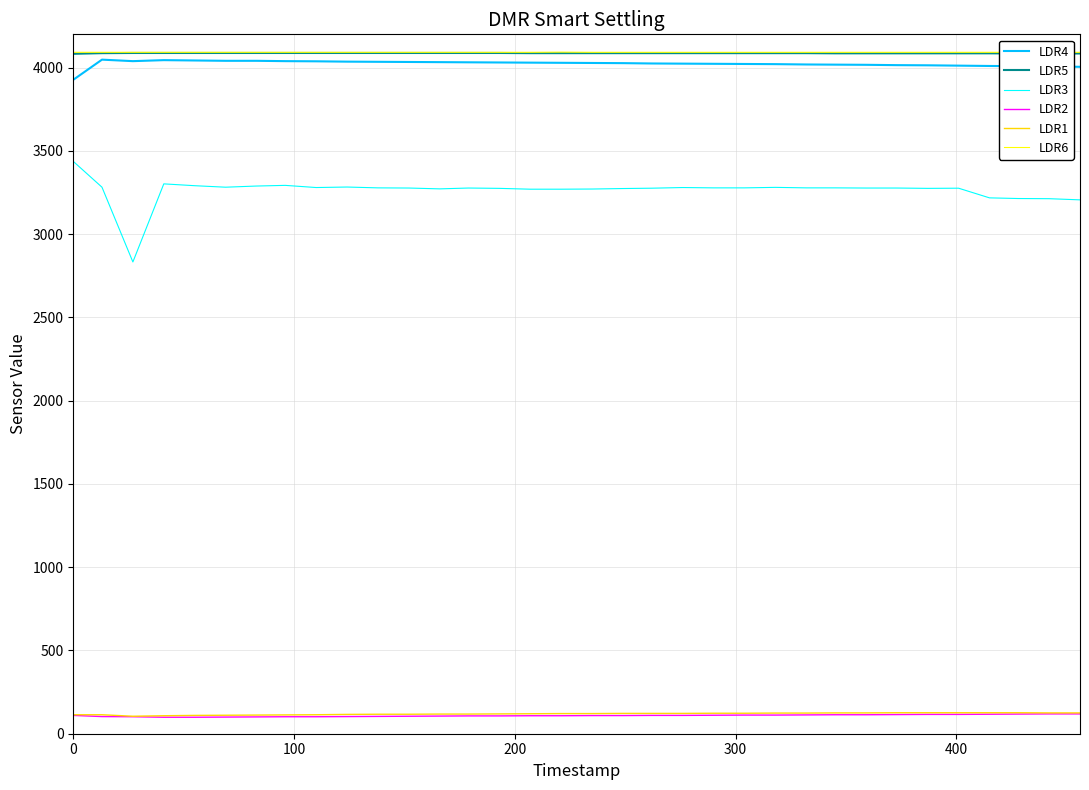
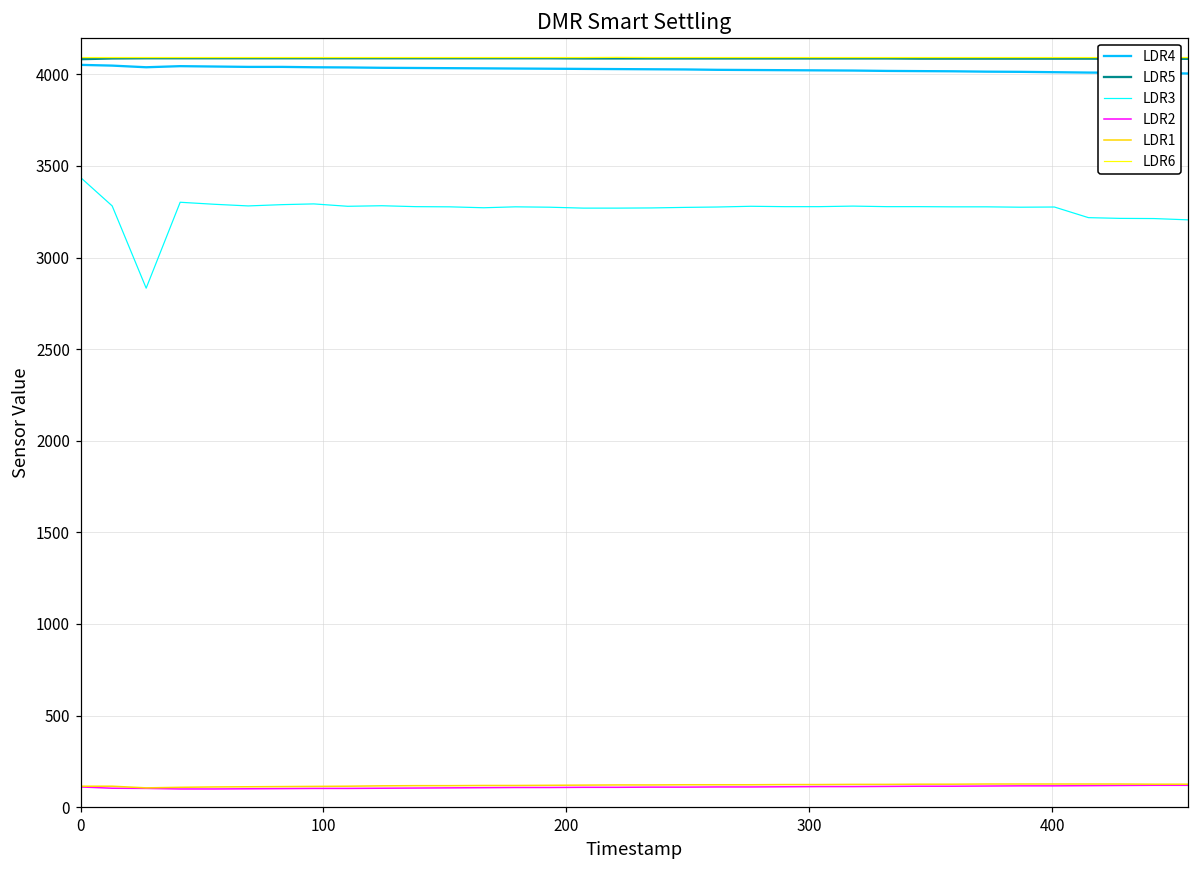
LDR4, 0: 3930 -> 4050
